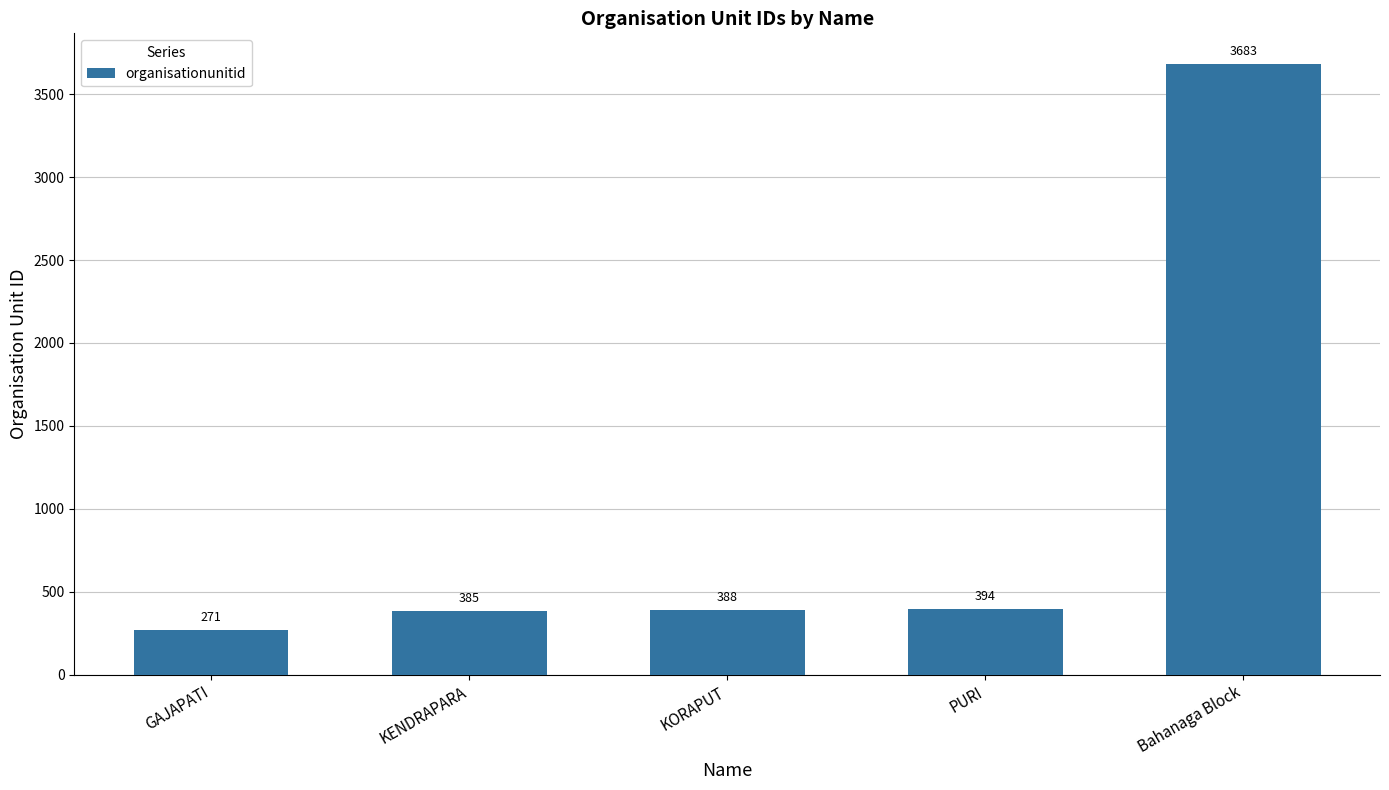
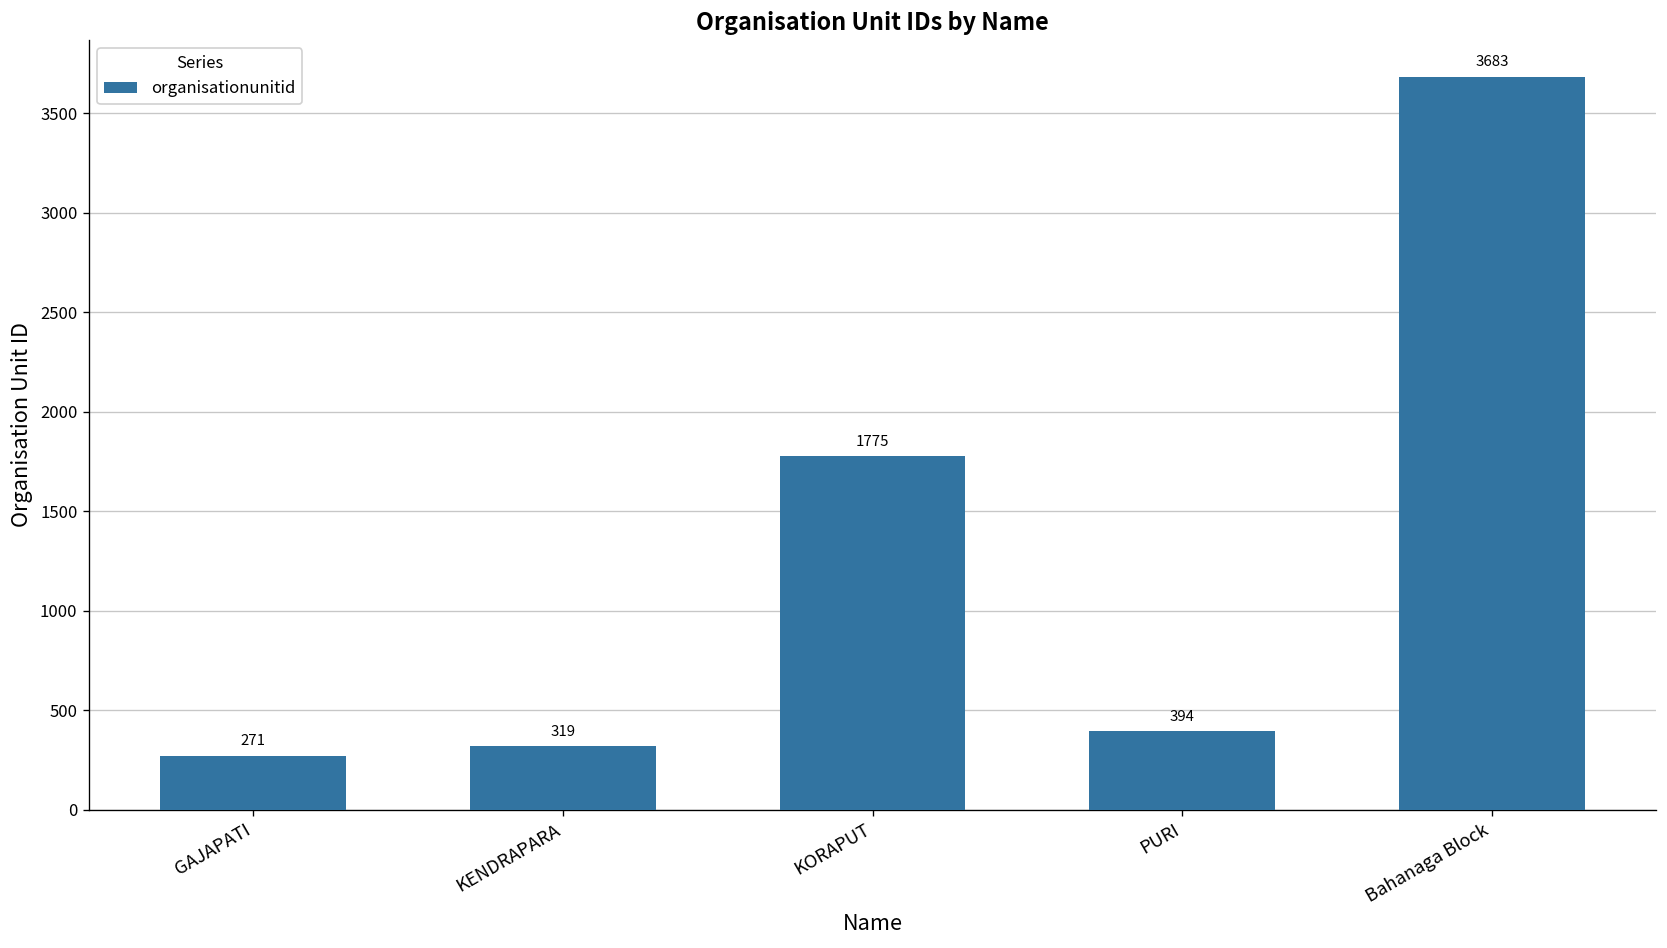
KENDRAPARA: 385 -> 319
KORAPUT: 388 -> 1775
